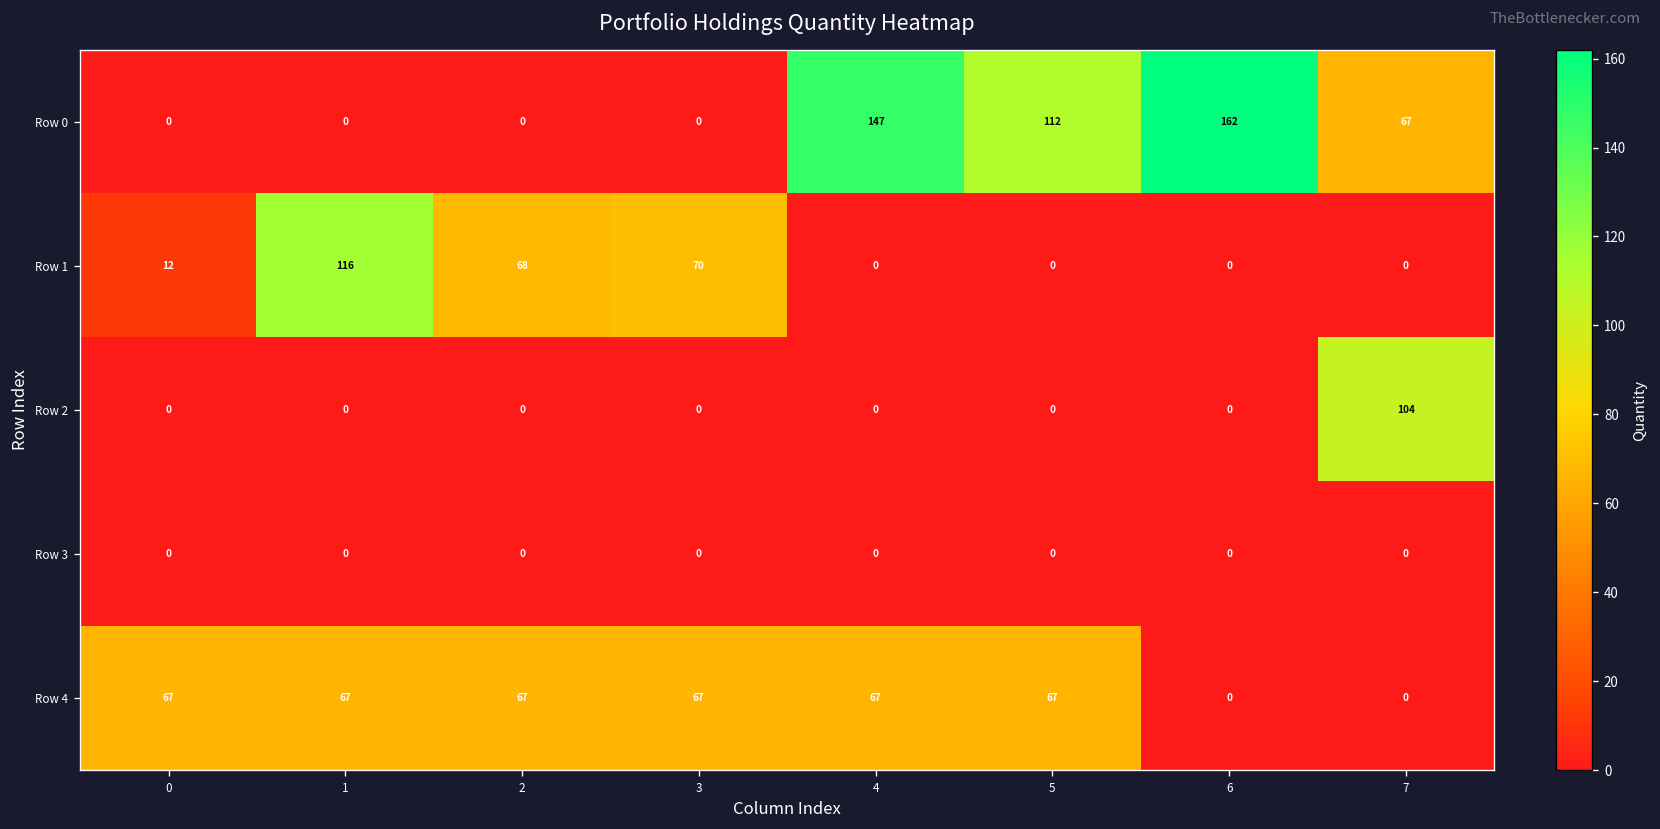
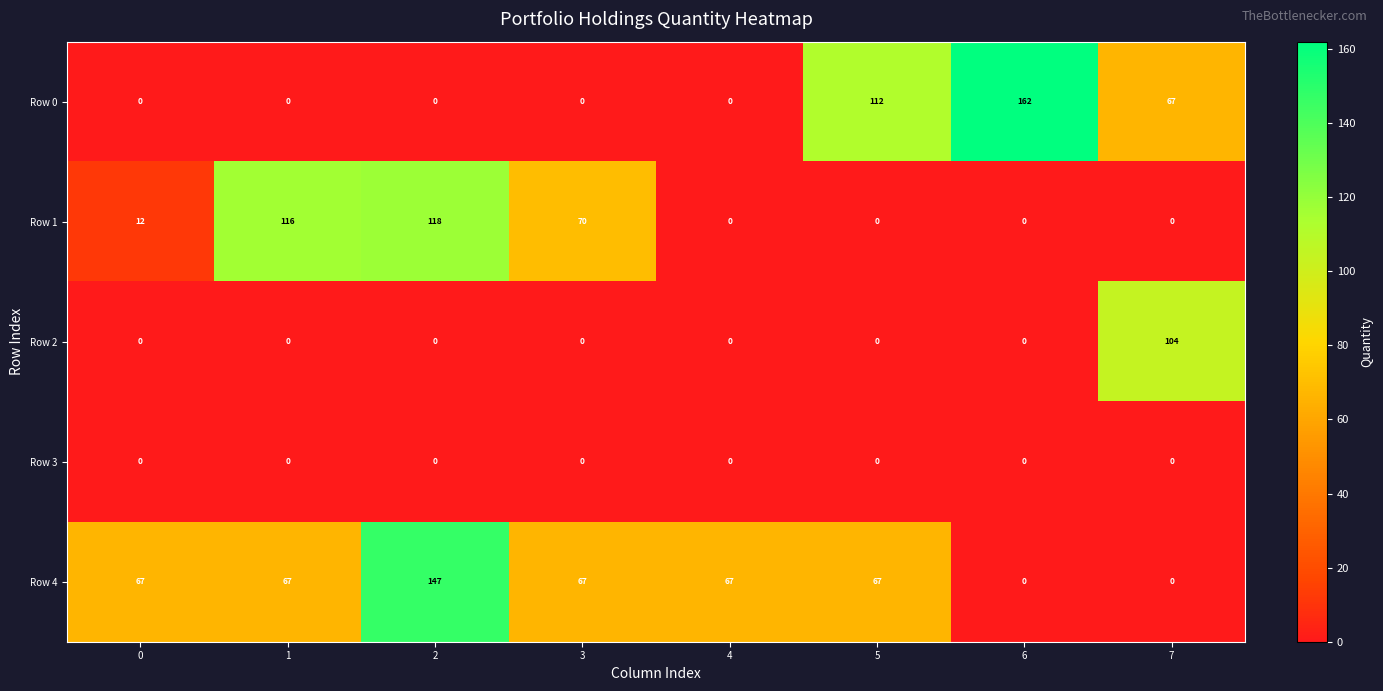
Row 0, 4: 147 -> 0
Row 1, 2: 68 -> 118
Row 4, 2: 67 -> 147
